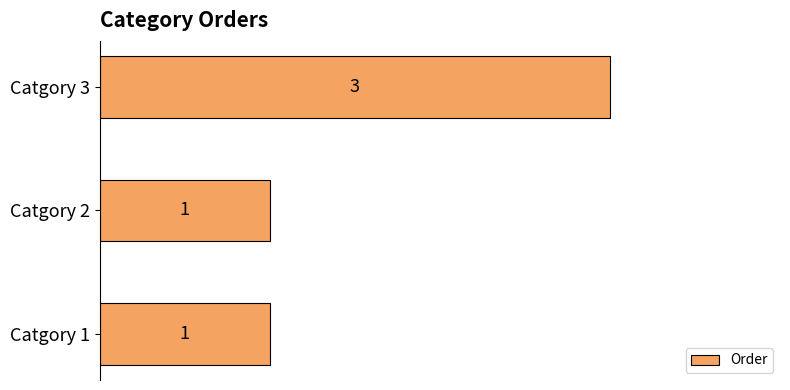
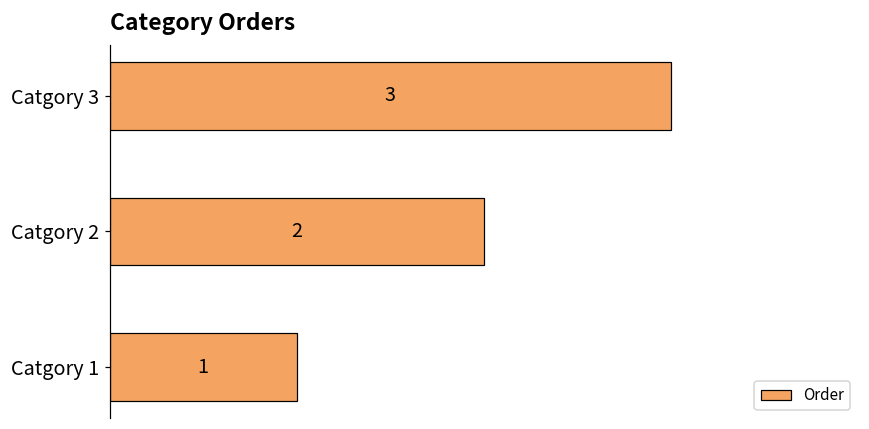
Catgory 2: 1 -> 2
